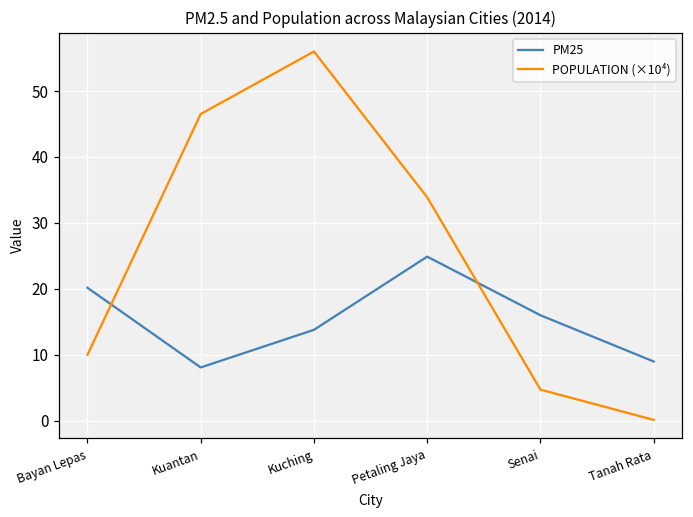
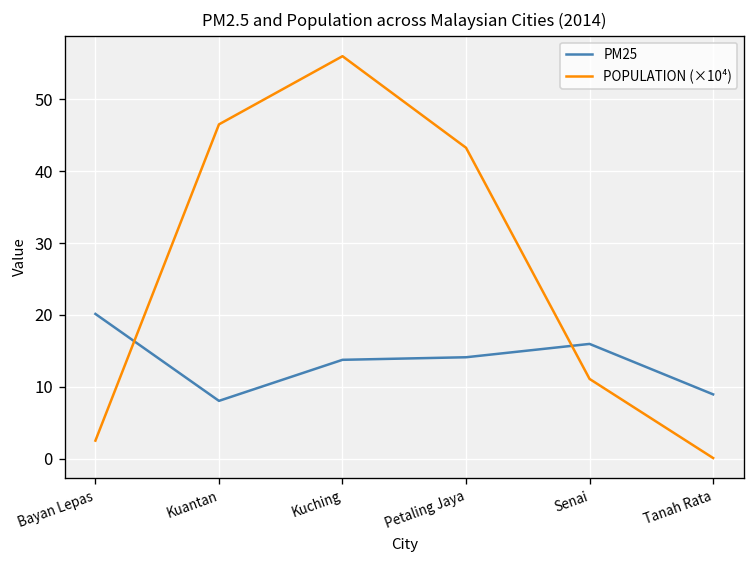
POPULATION (×10⁴), Bayan Lepas: 10 -> 3
PM25, Petaling Jaya: 25 -> 14
POPULATION (×10⁴), Petaling Jaya: 34 -> 43
POPULATION (×10⁴), Senai: 5 -> 11
